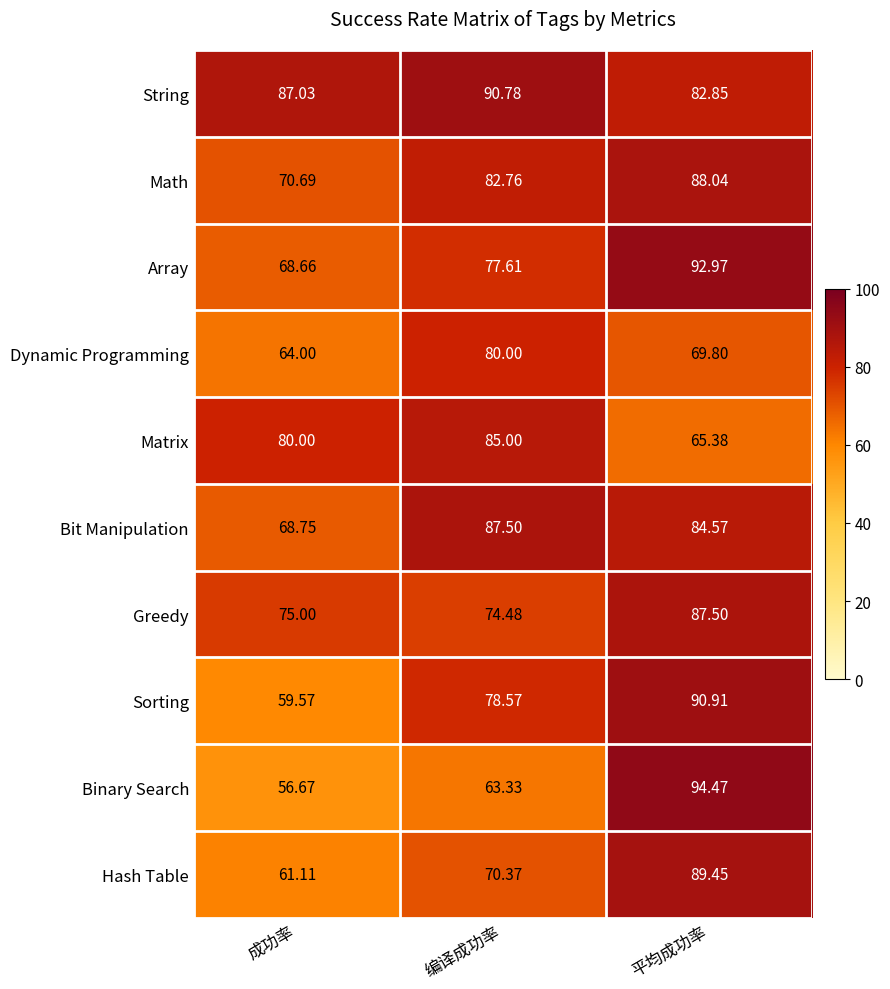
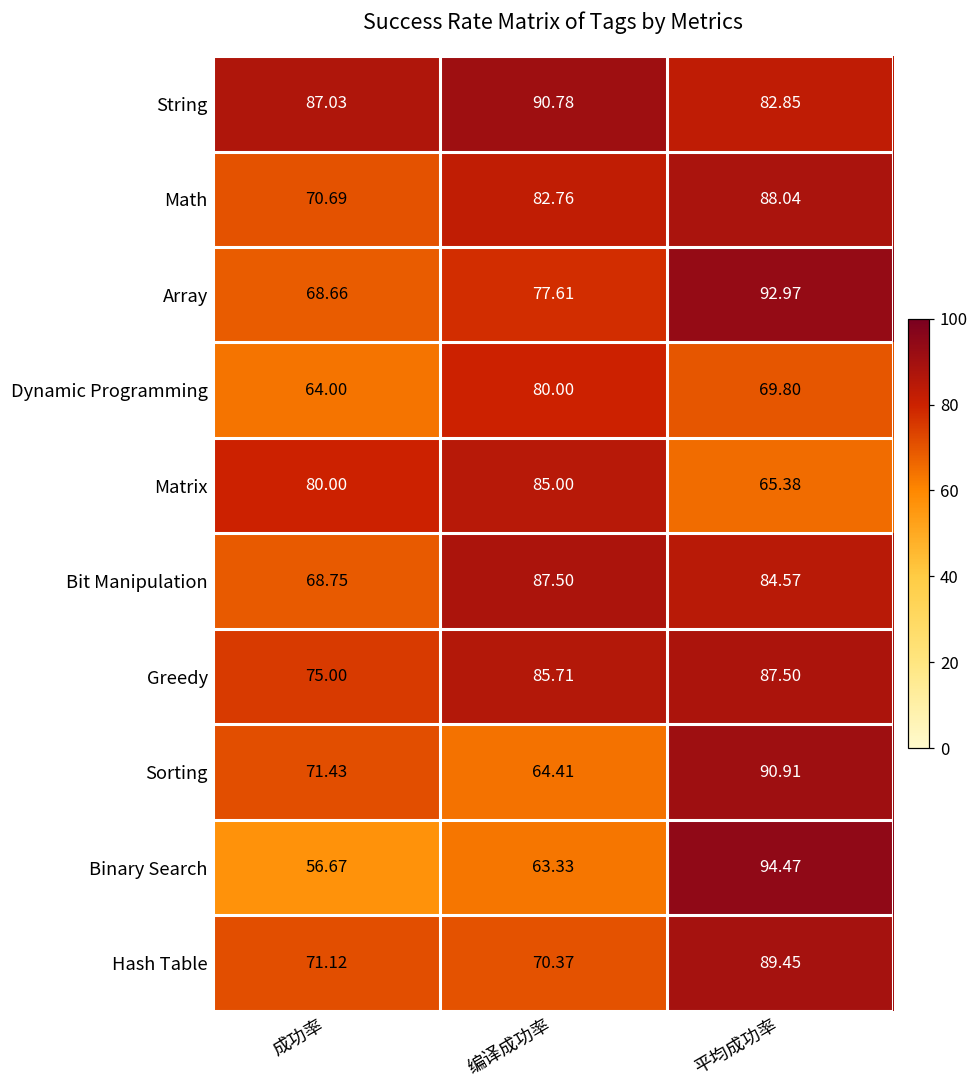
Greedy, 编译成功率: 74.48 -> 85.71
Sorting, 成功率: 59.57 -> 71.43
Sorting, 编译成功率: 78.57 -> 64.41
Hash Table, 成功率: 61.11 -> 71.12
